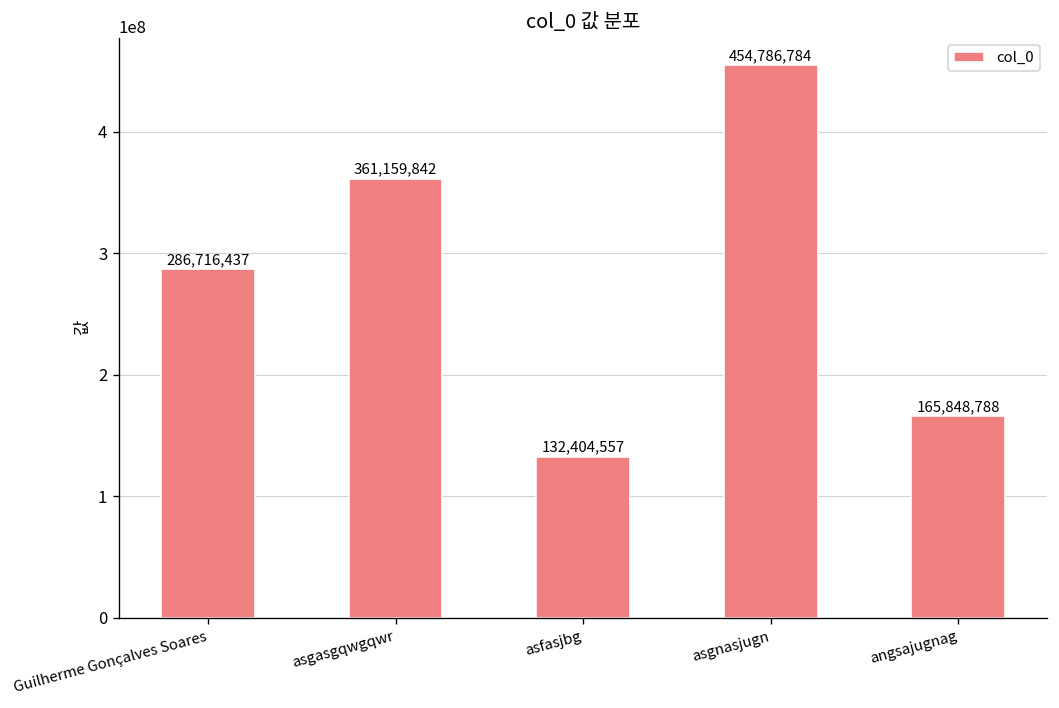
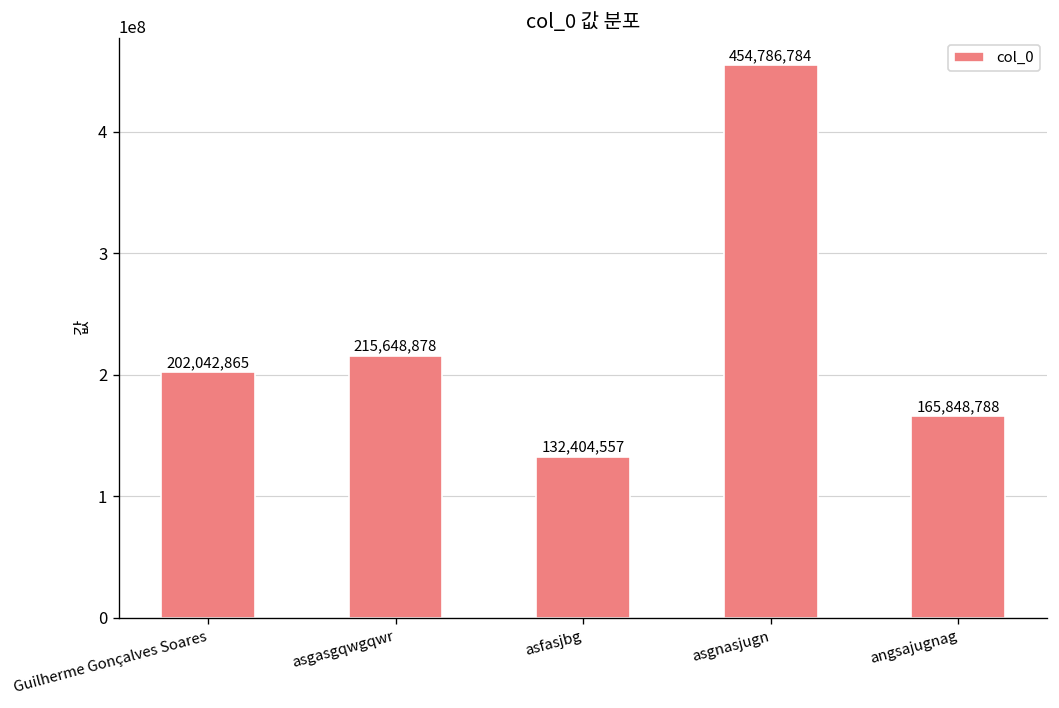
Guilherme Gonçalves Soares: 286,716,437 -> 202,042,865
asgasgqwgqwr: 361,159,842 -> 215,648,878
